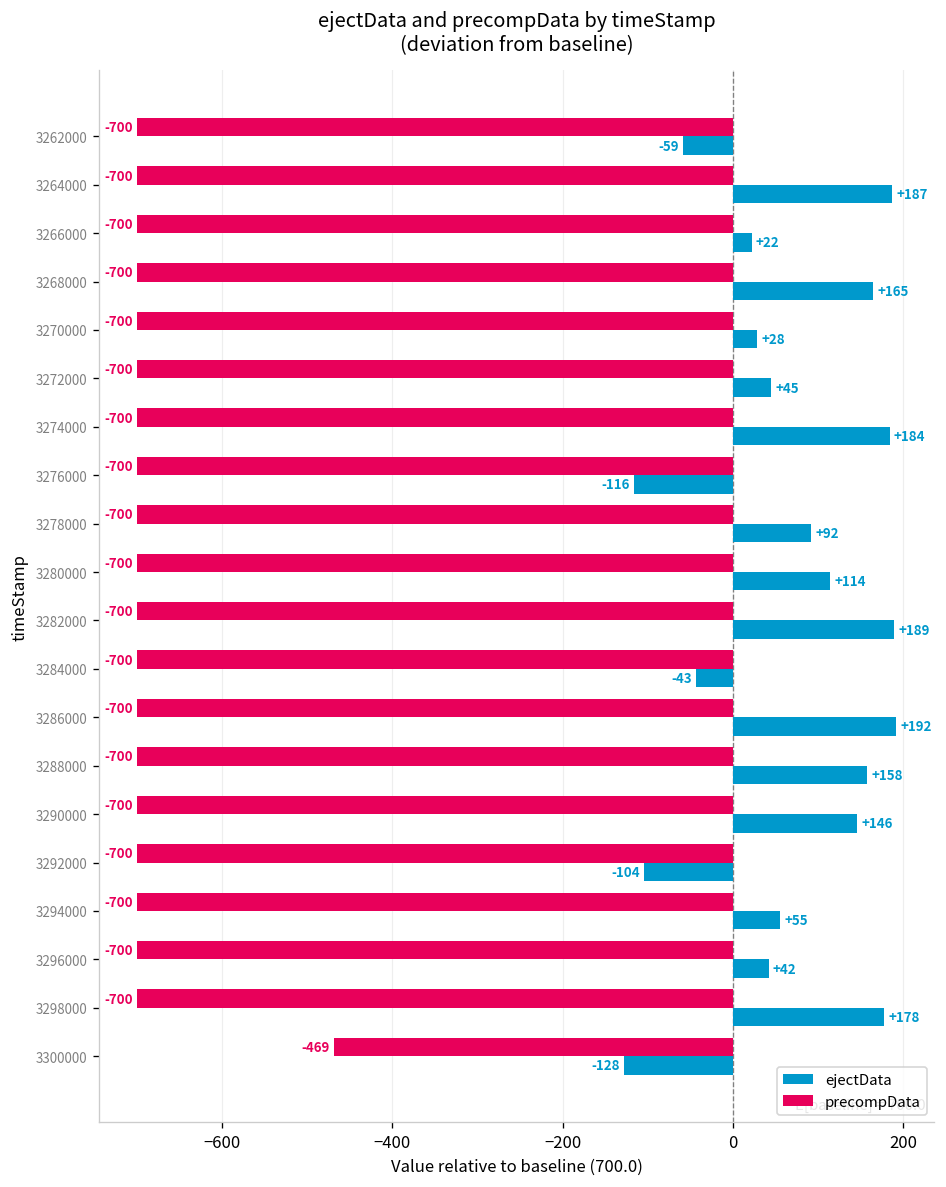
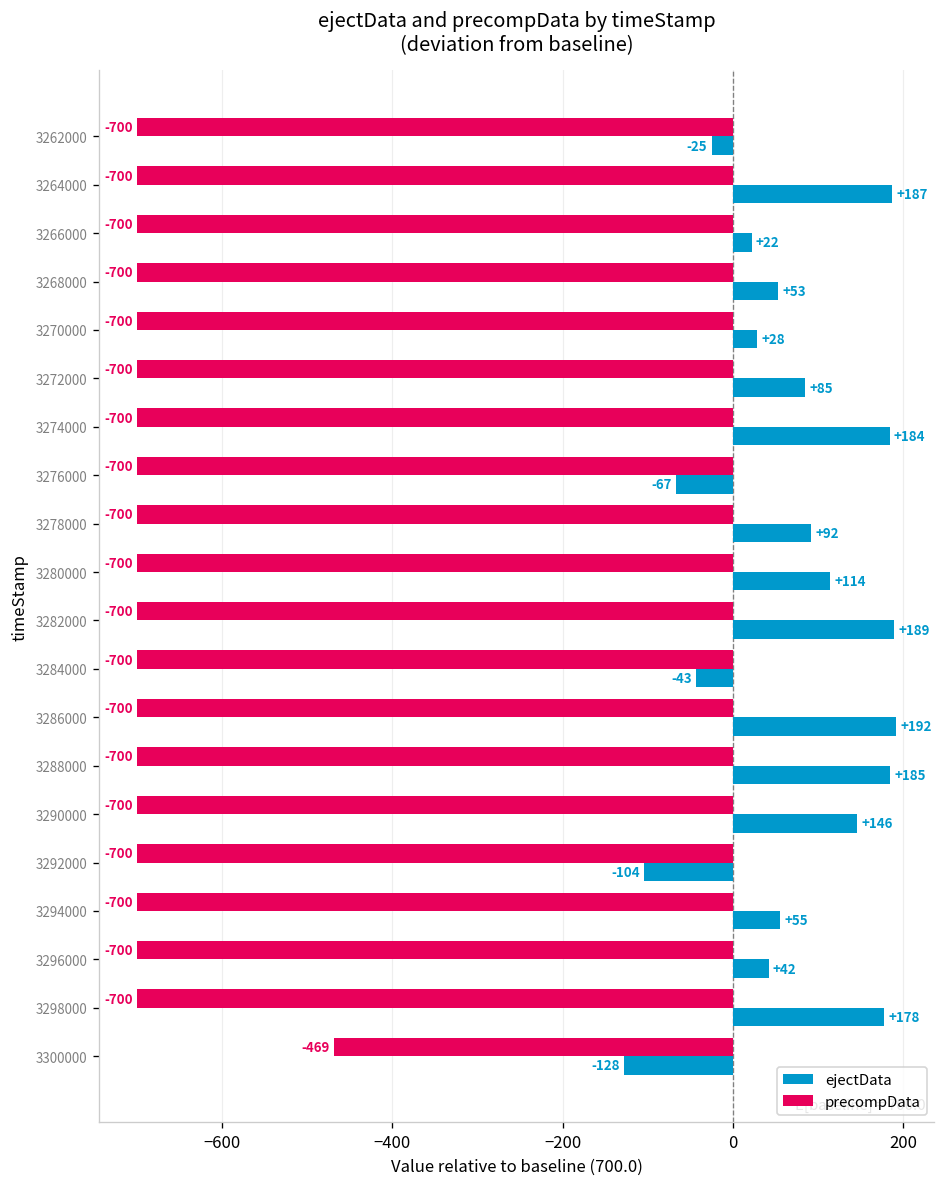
ejectData, 3262000: -59 -> -25
ejectData, 3268000: +165 -> +53
ejectData, 3272000: +45 -> +85
ejectData, 3276000: -116 -> -67
ejectData, 3288000: +158 -> +185
